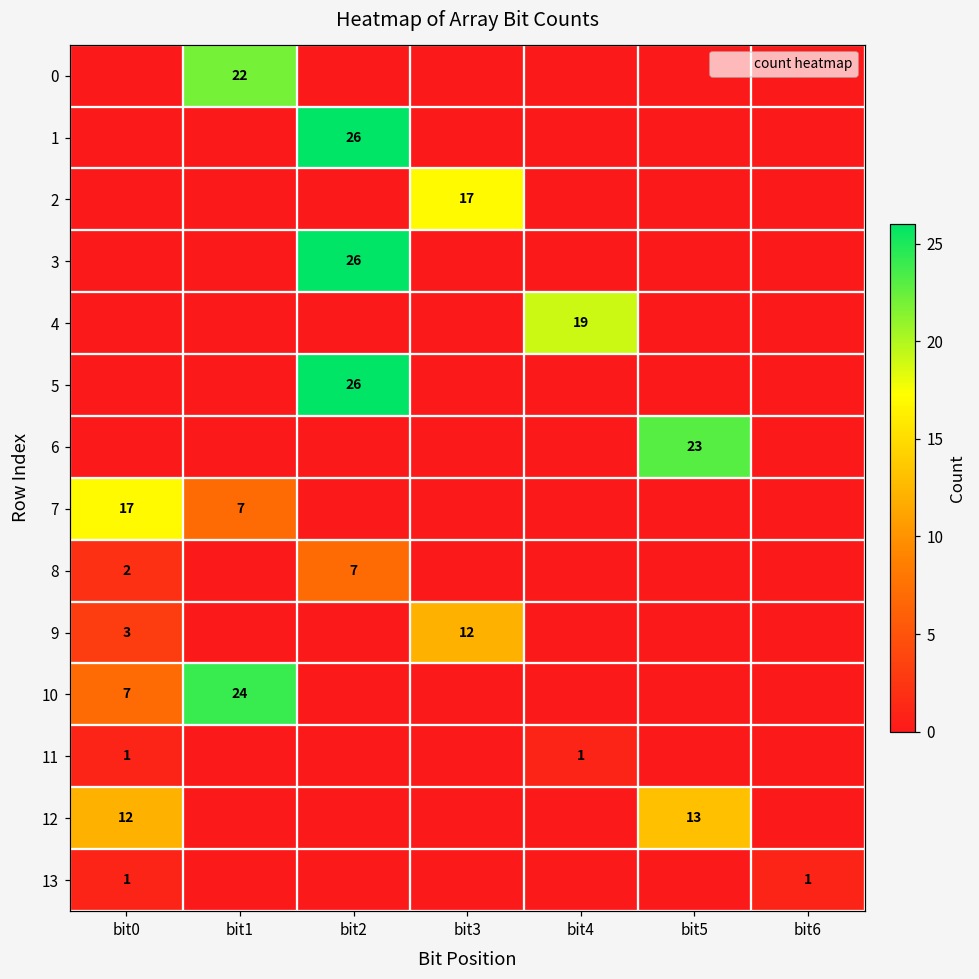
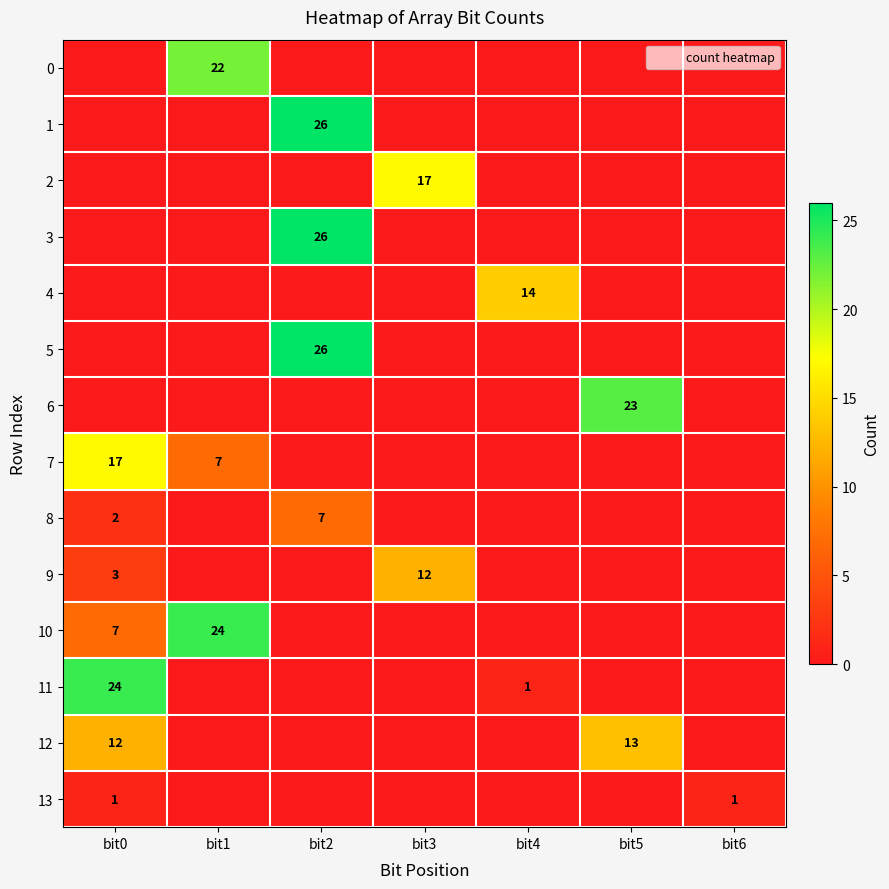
4, bit4: 19 -> 14
11, bit0: 1 -> 24
